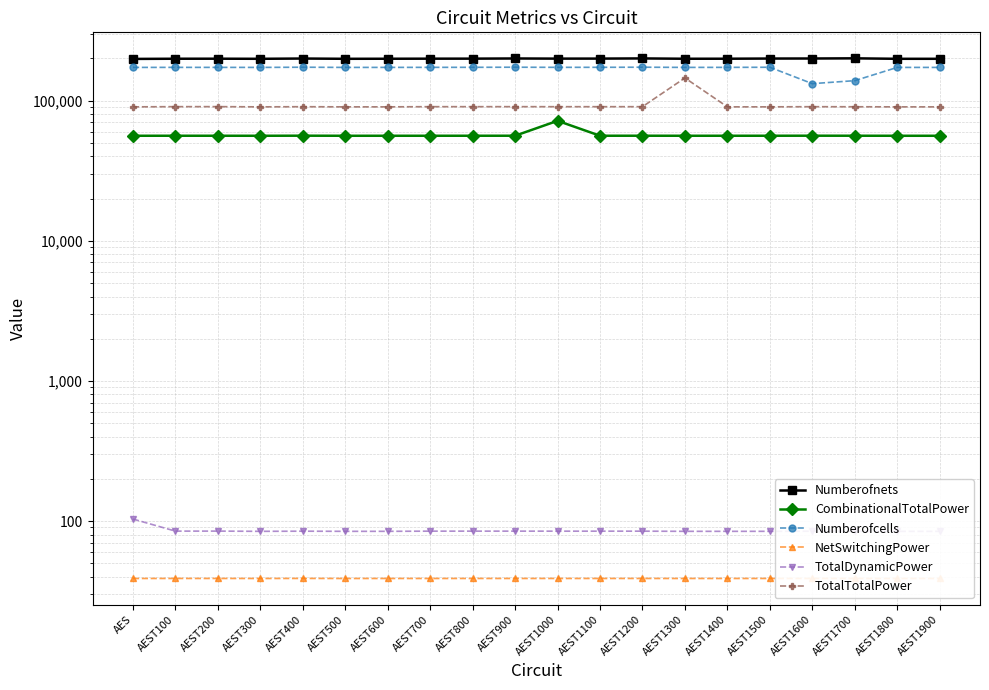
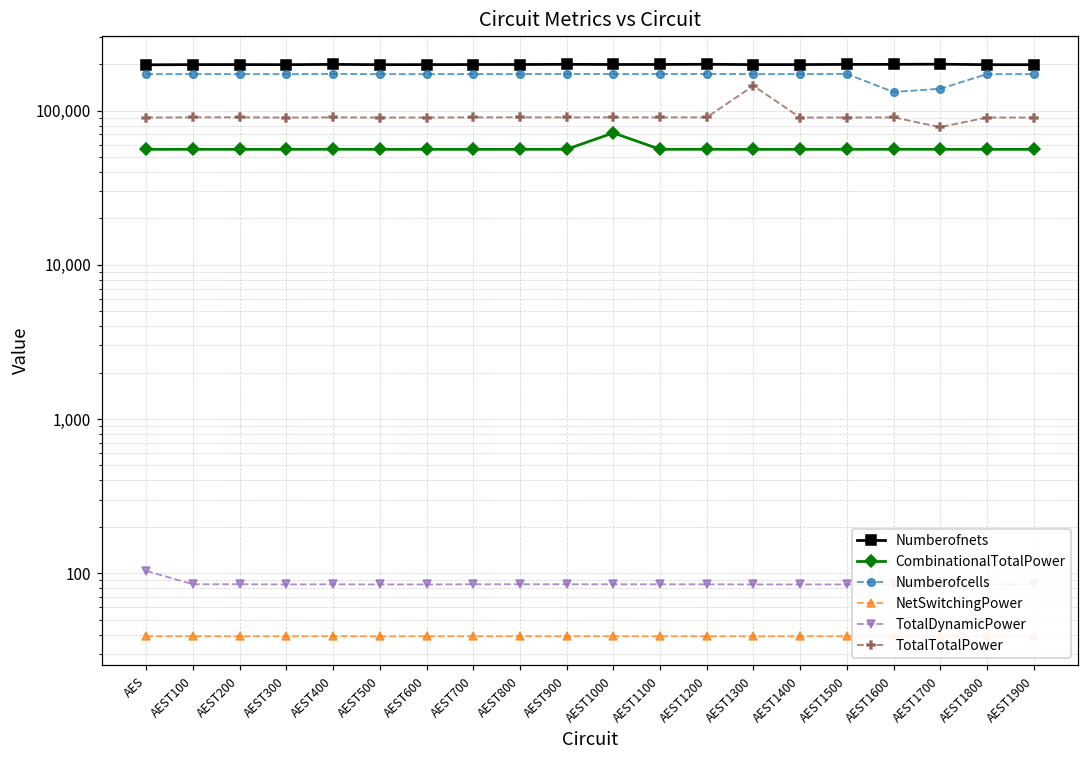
TotalTotalPower, AEST1700: 90,000 -> 80,000
